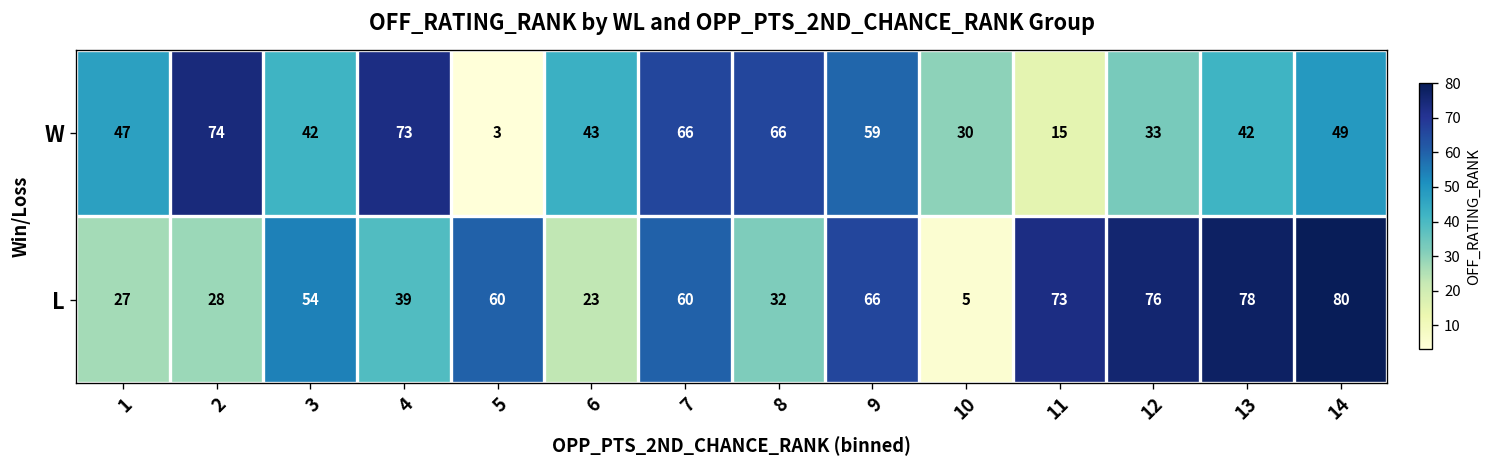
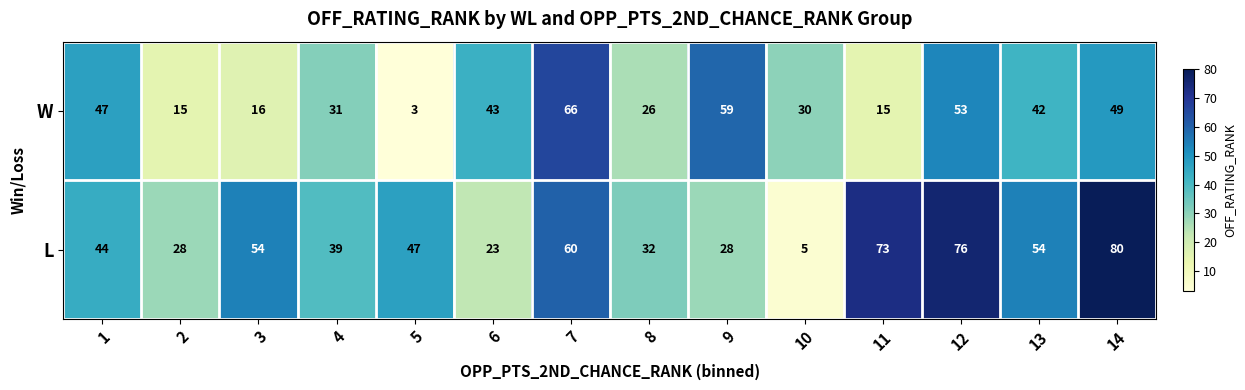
W, 2: 74 -> 15
W, 3: 42 -> 16
W, 4: 73 -> 31
W, 8: 66 -> 26
W, 12: 33 -> 53
L, 1: 27 -> 44
L, 5: 60 -> 47
L, 9: 66 -> 28
L, 13: 78 -> 54
